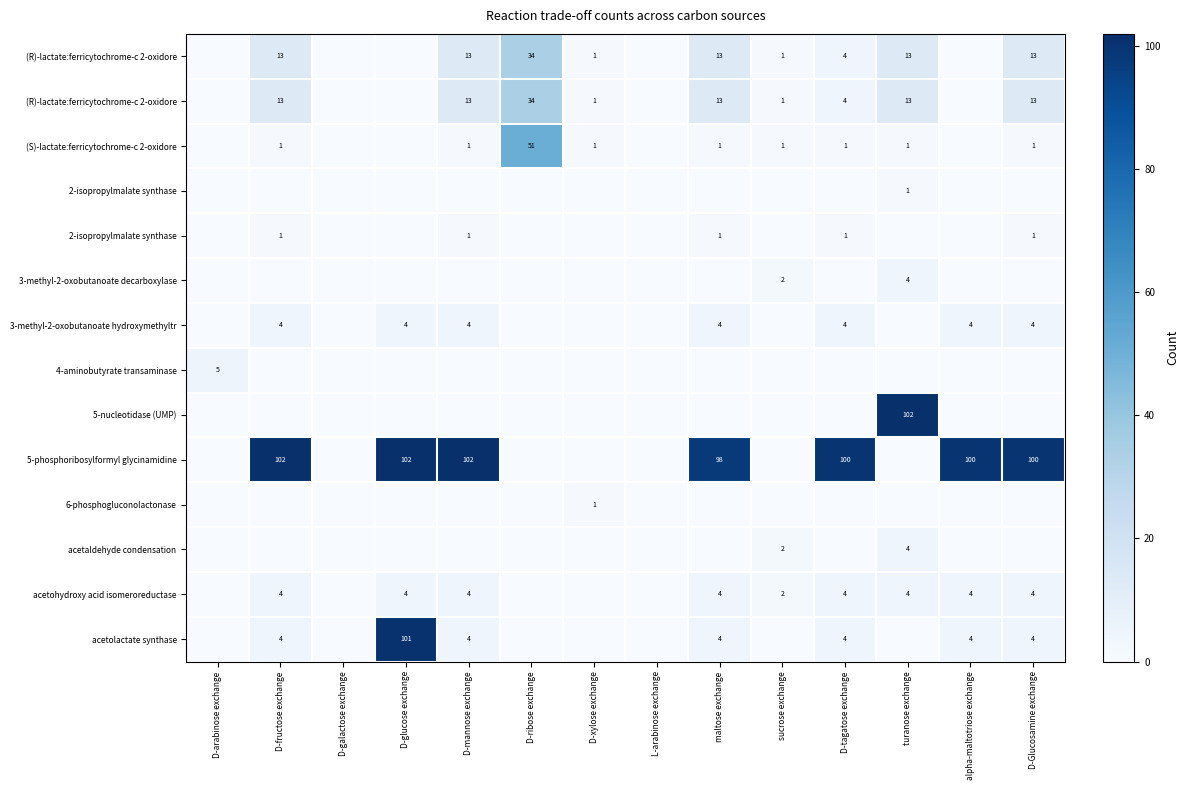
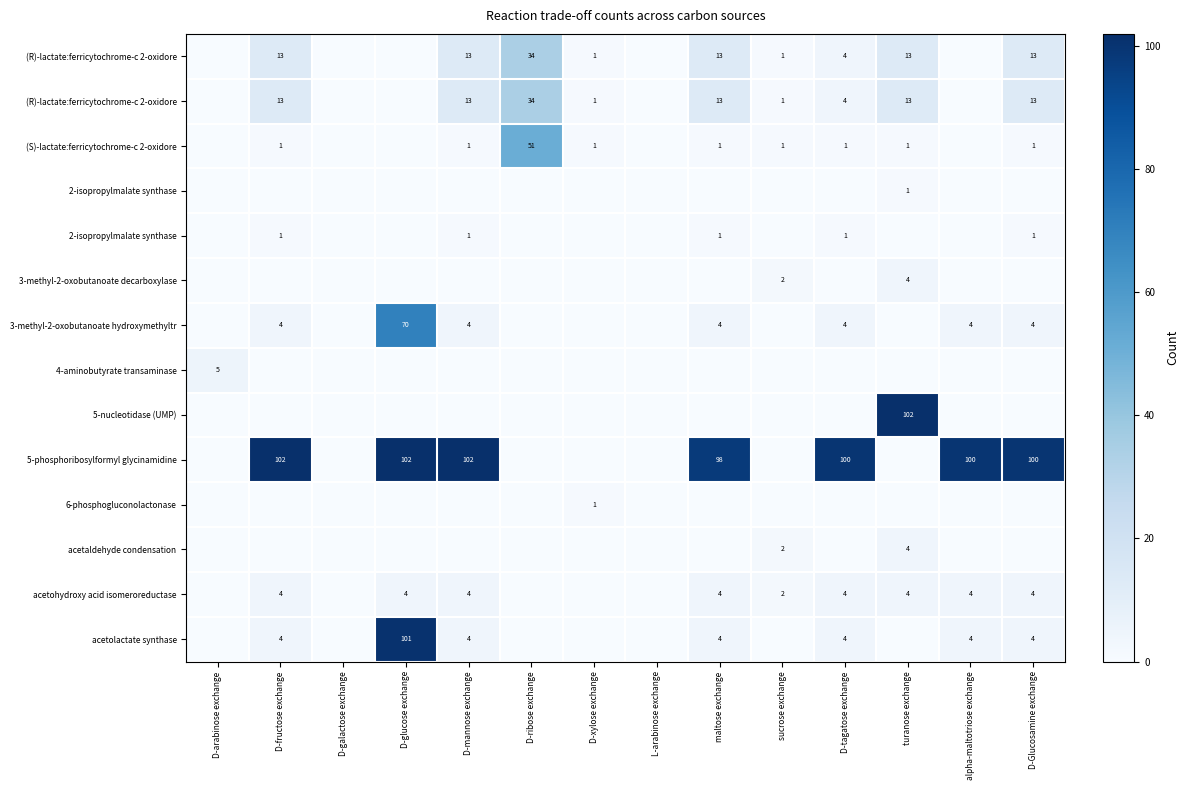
3-methyl-2-oxobutanoate hydroxymethyltr, D-glucose exchange: 4 -> 70
